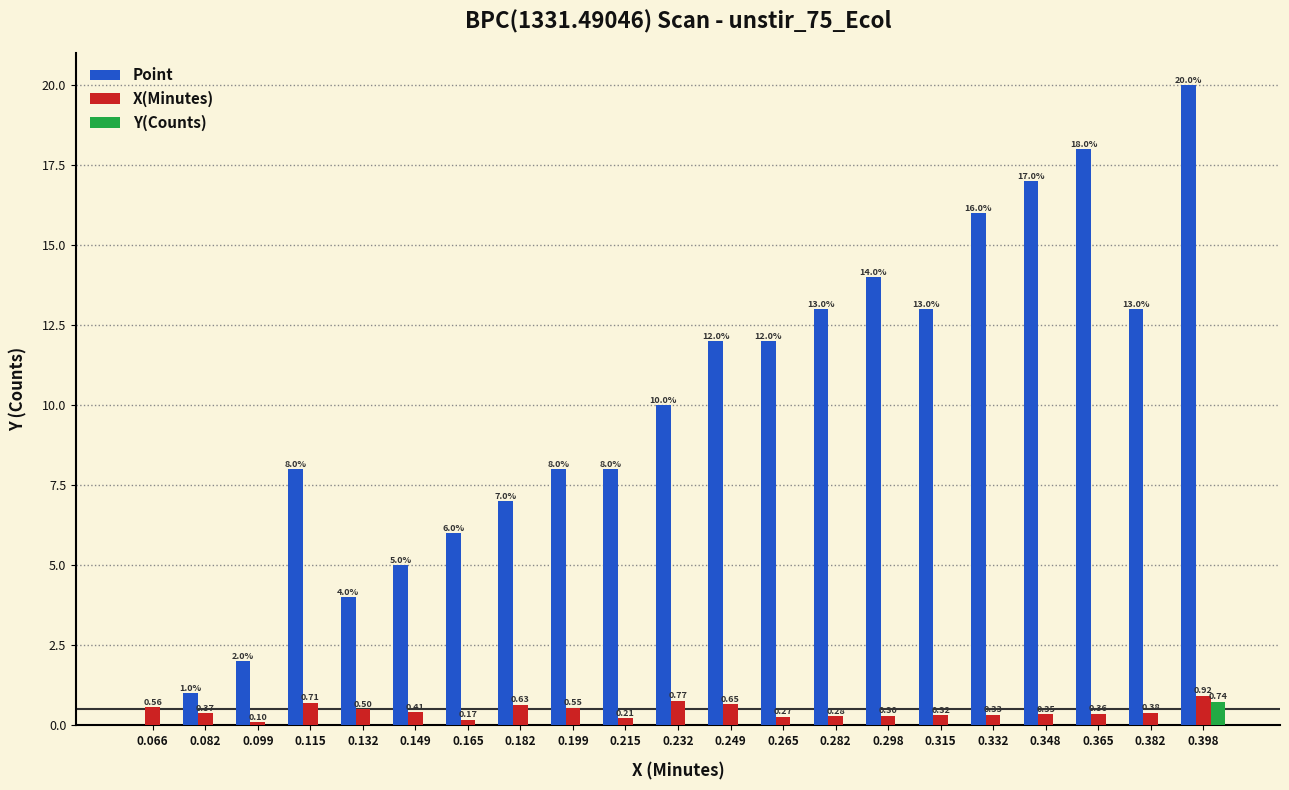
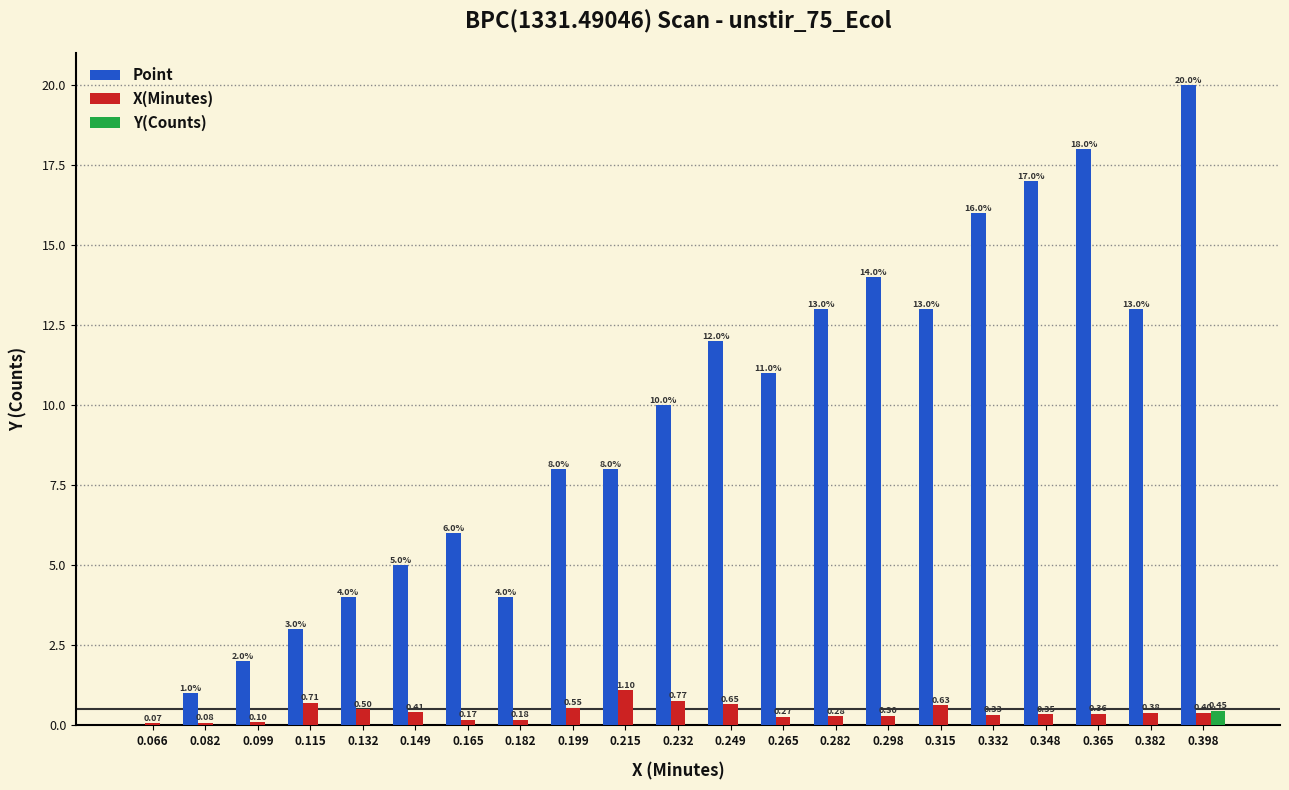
X(Minutes), 0.066: 0.56 -> 0.07
X(Minutes), 0.082: 0.37 -> 0.08
Point, 0.115: 8.0% -> 3.0%
Point, 0.182: 7.0% -> 4.0%
X(Minutes), 0.182: 0.63 -> 0.18
X(Minutes), 0.215: 0.21 -> 1.10
Point, 0.265: 12.0% -> 11.0%
X(Minutes), 0.315: 0.32 -> 0.63
X(Minutes), 0.398: 0.92 -> 0.40
Y(Counts), 0.398: 0.74 -> 0.45
